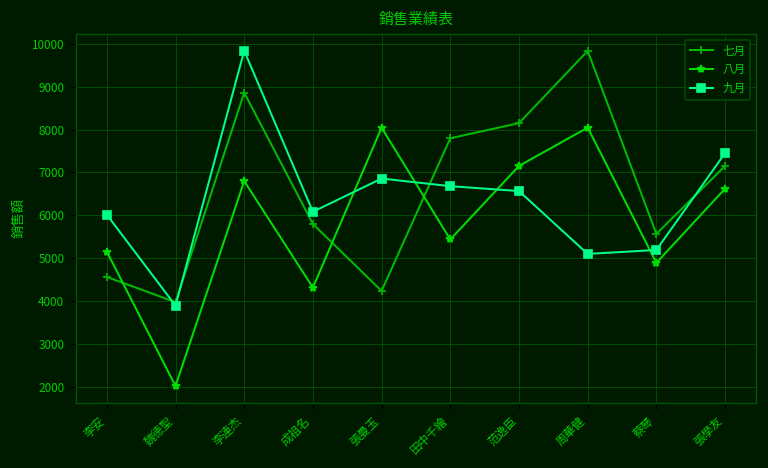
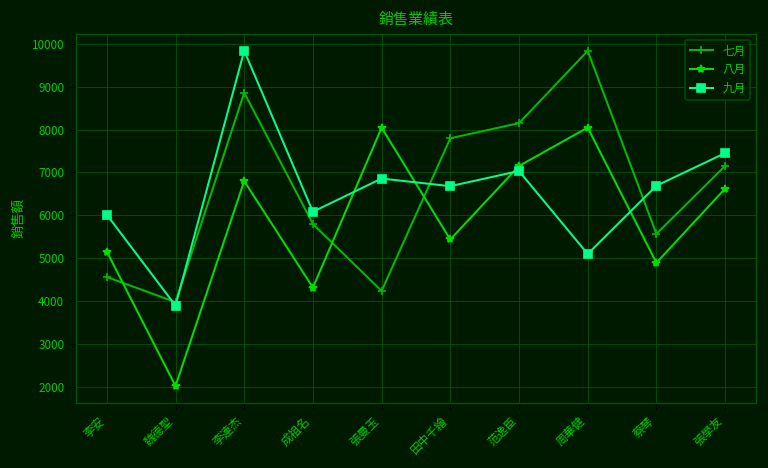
九月, 范逸臣: 6600 -> 7000
九月, 蔡琴: 5200 -> 6700
